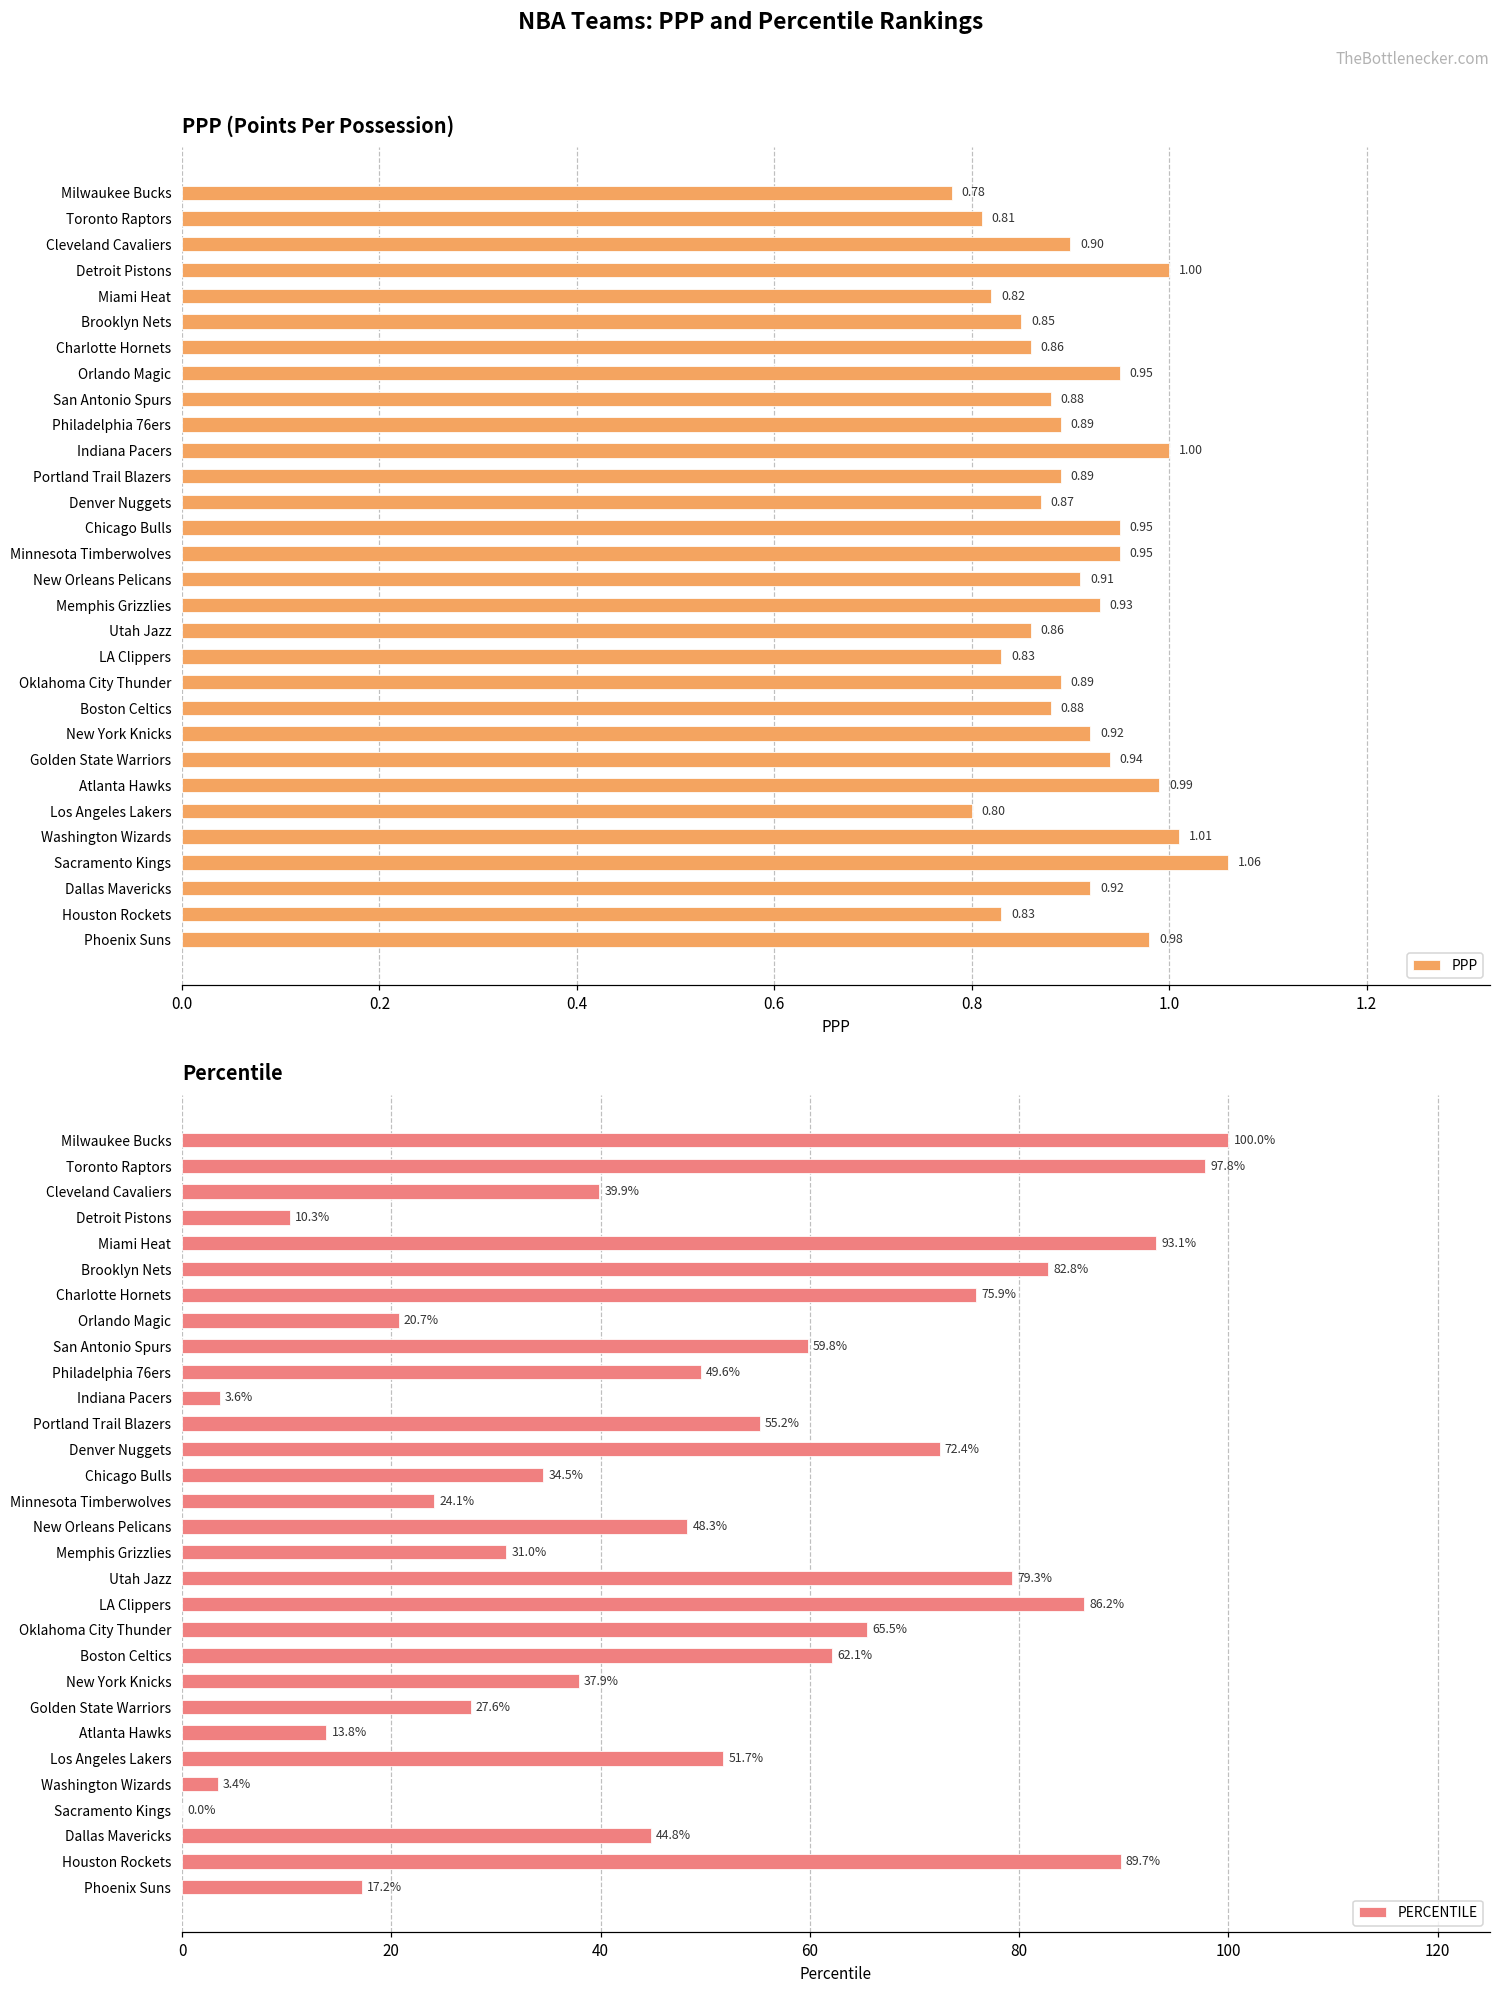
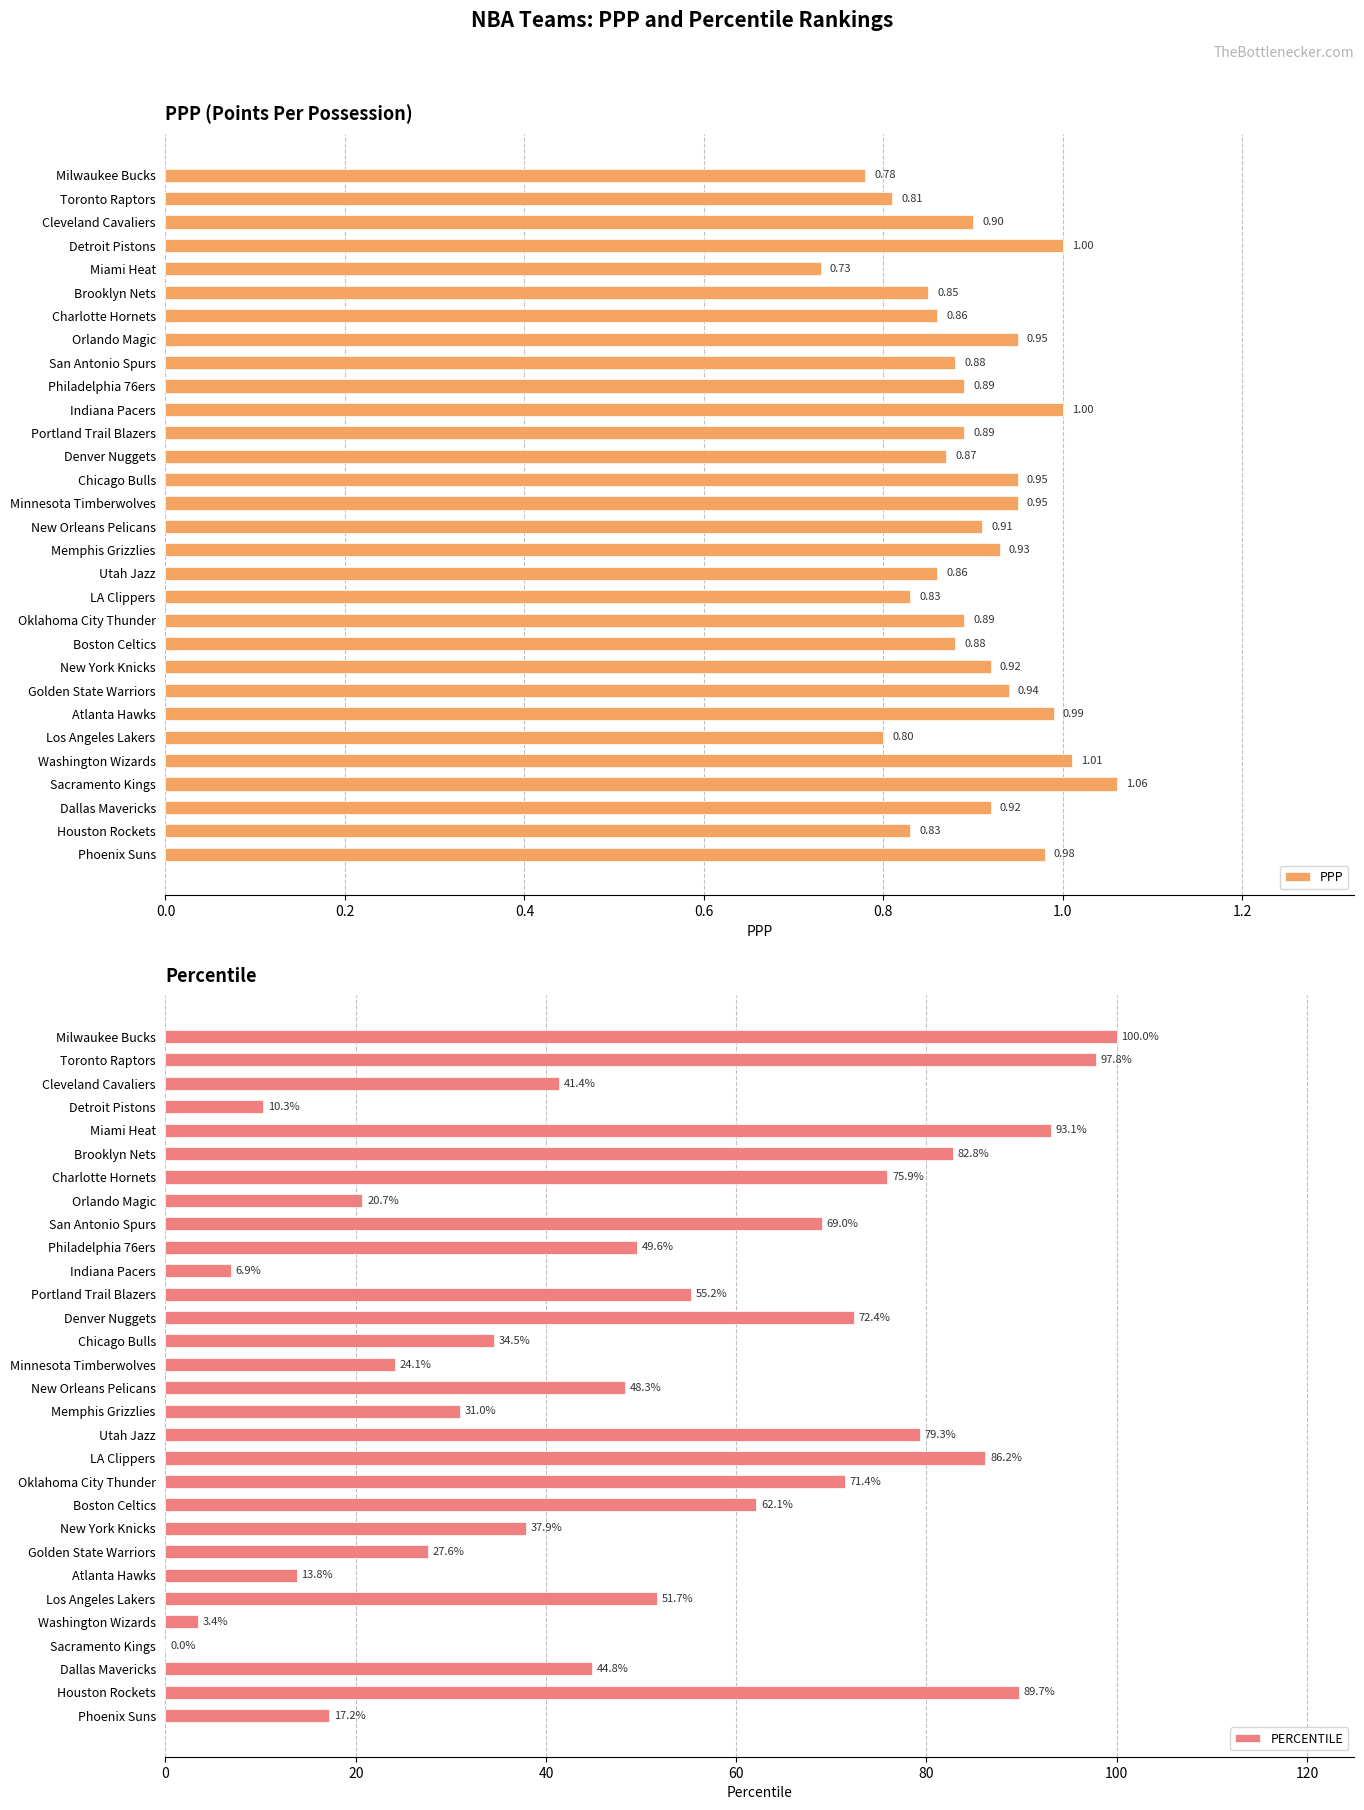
PPP (Points Per Possession), Miami Heat: 0.82 -> 0.73
Percentile, Cleveland Cavaliers: 39.9% -> 41.4%
Percentile, San Antonio Spurs: 59.8% -> 69.0%
Percentile, Indiana Pacers: 3.6% -> 6.9%
Percentile, Oklahoma City Thunder: 65.5% -> 71.4%
